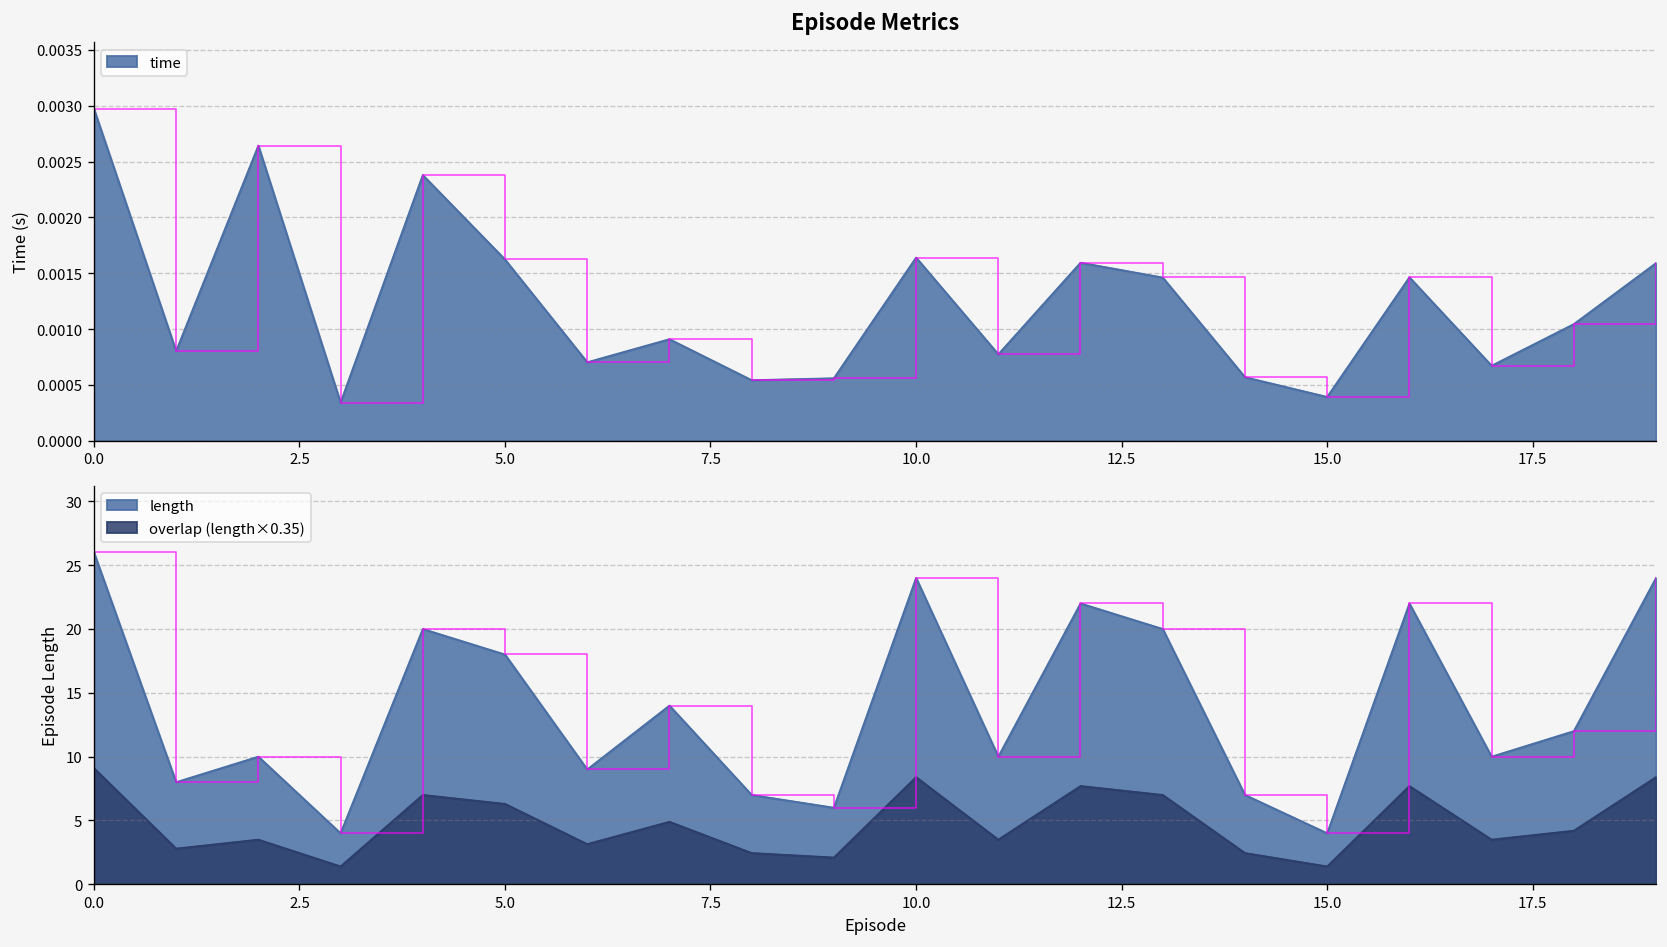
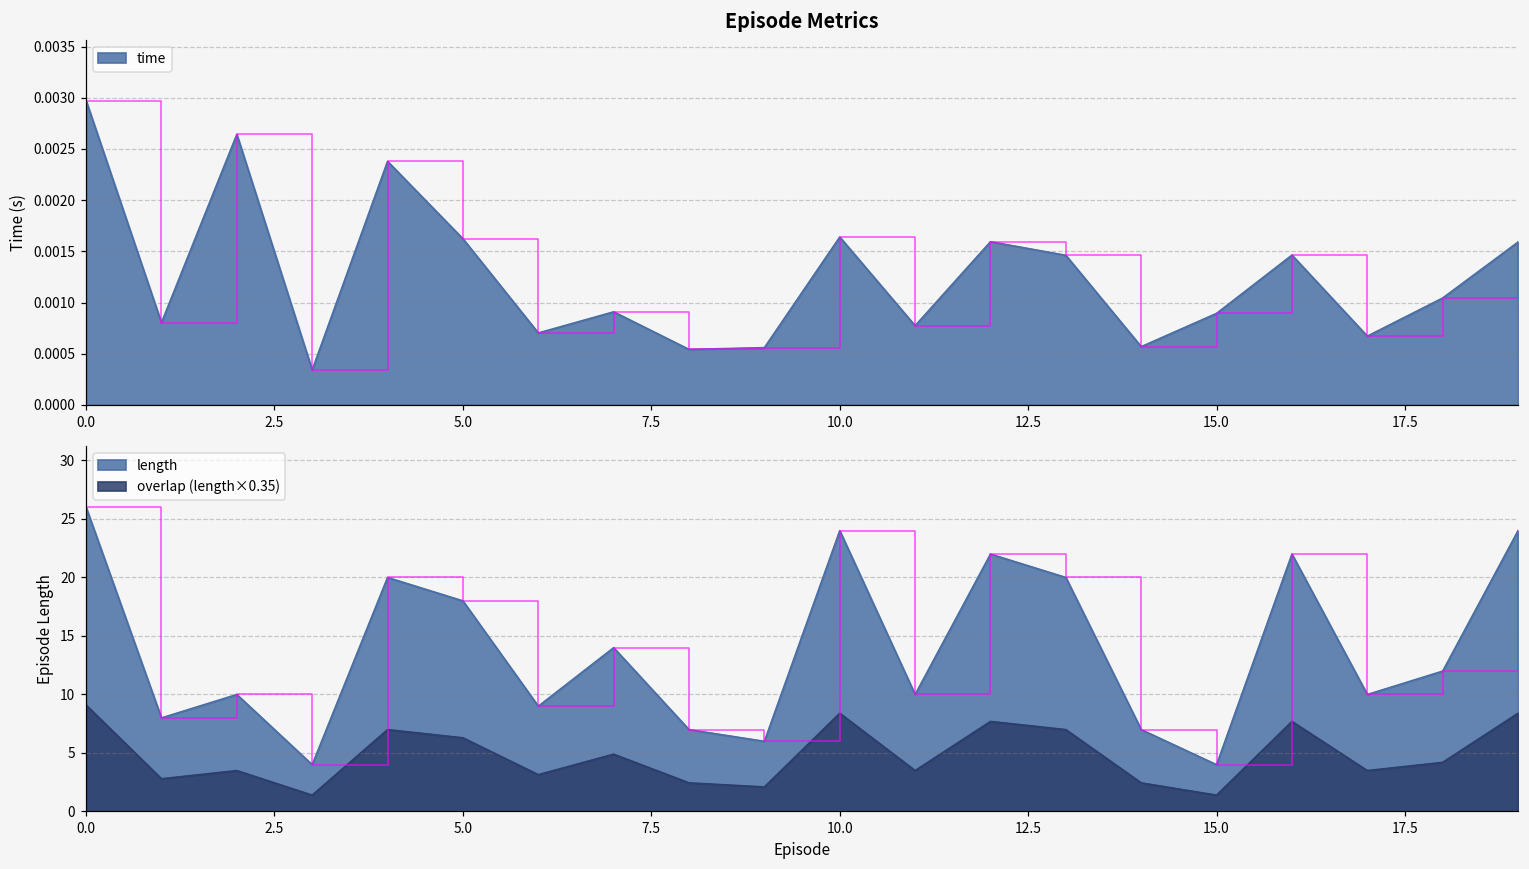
Episode Metrics, 15.0: 0.0004 -> 0.0009
